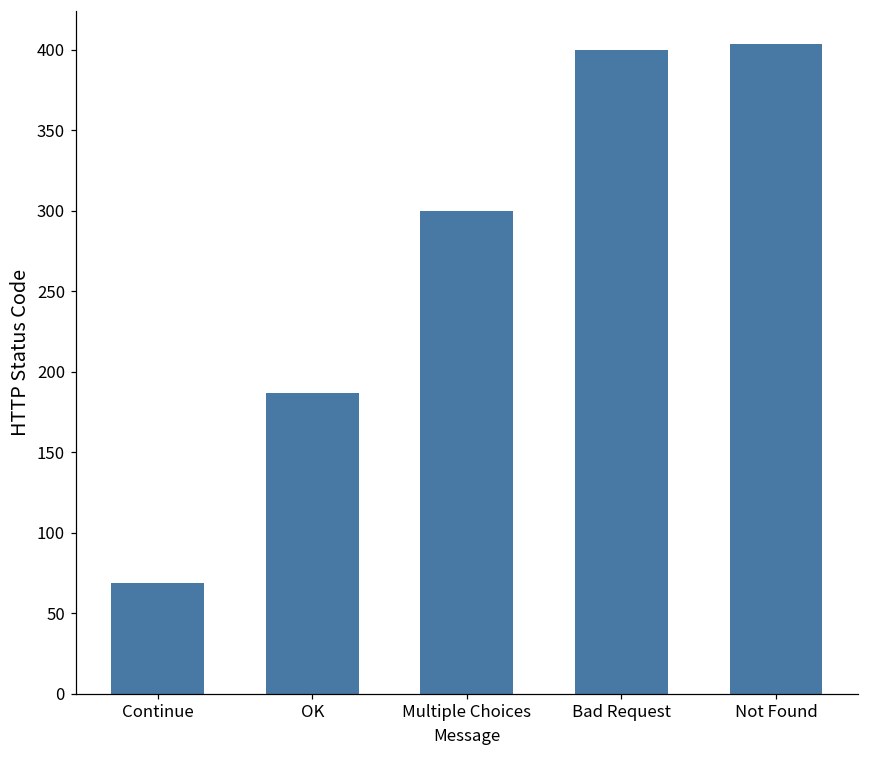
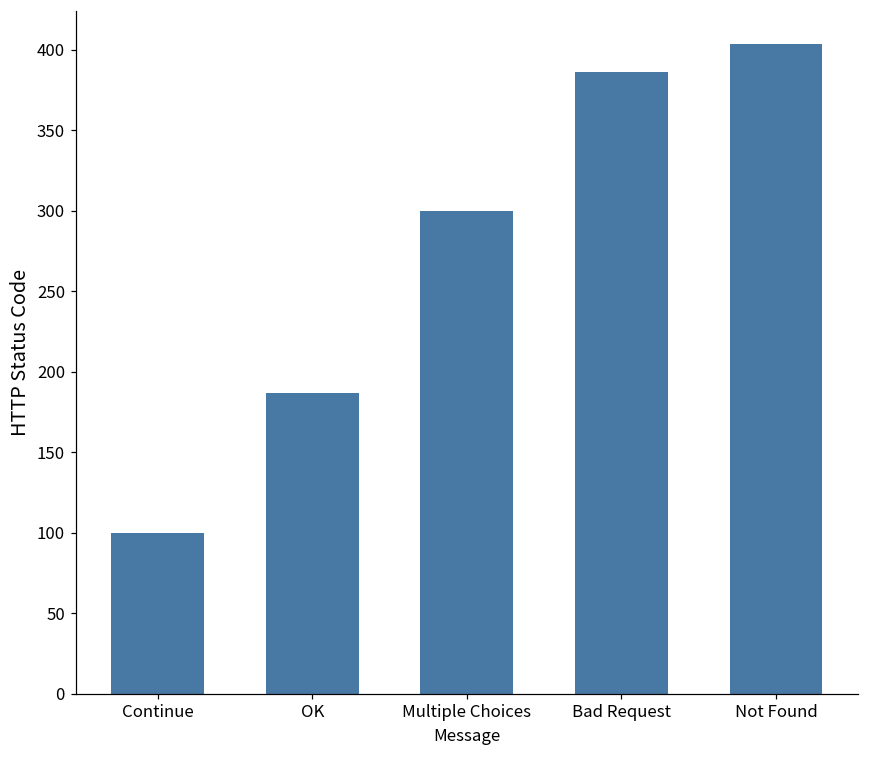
Continue: 69 -> 100
Bad Request: 400 -> 386
